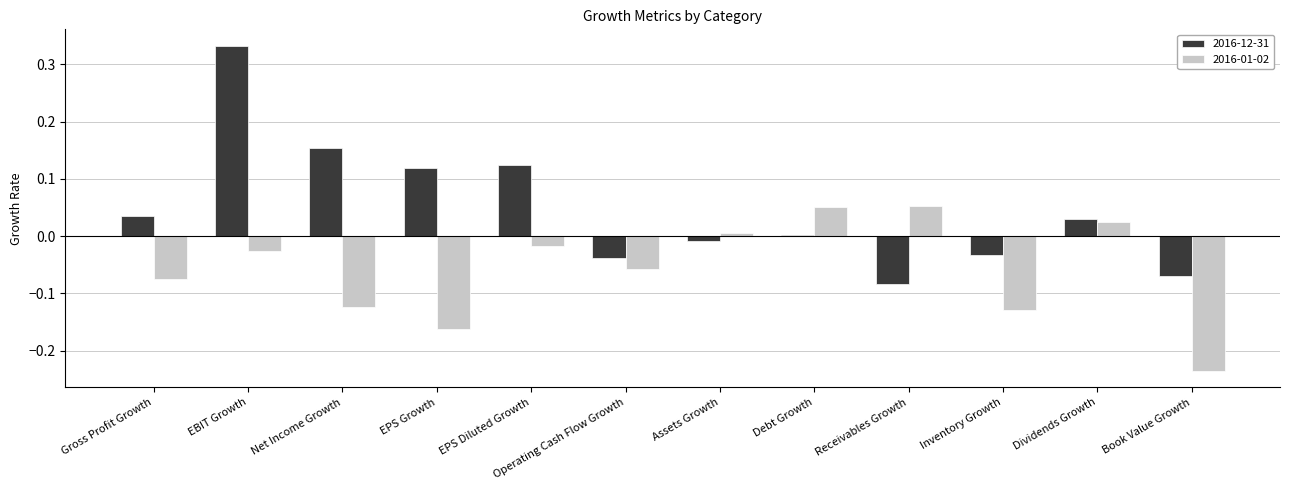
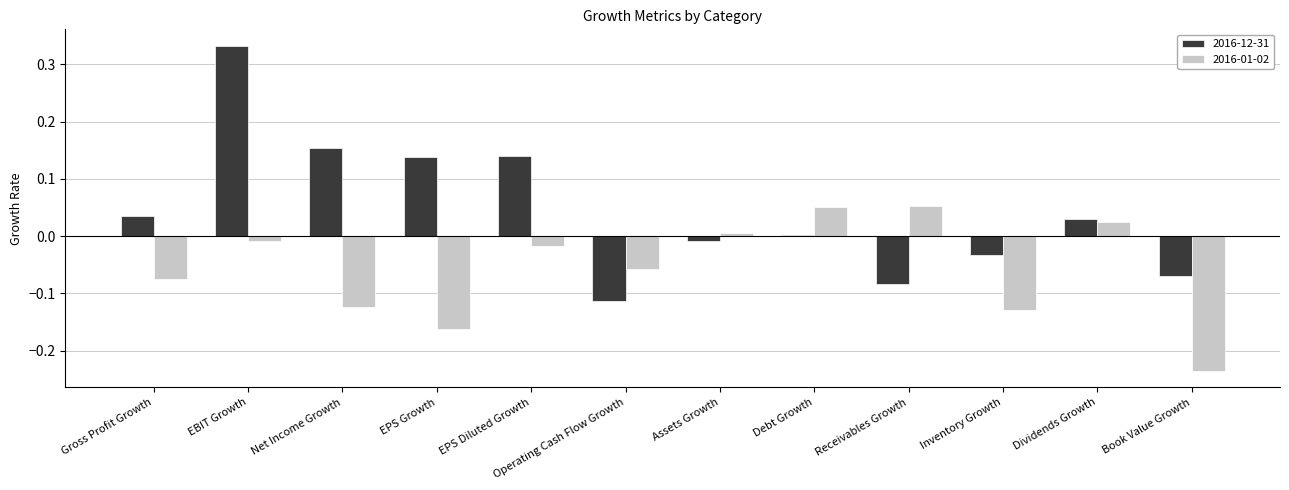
2016-01-02, EBIT Growth: -0.03 -> -0.01
2016-12-31, EPS Growth: 0.12 -> 0.14
2016-12-31, EPS Diluted Growth: 0.12 -> 0.14
2016-12-31, Operating Cash Flow Growth: -0.04 -> -0.11
